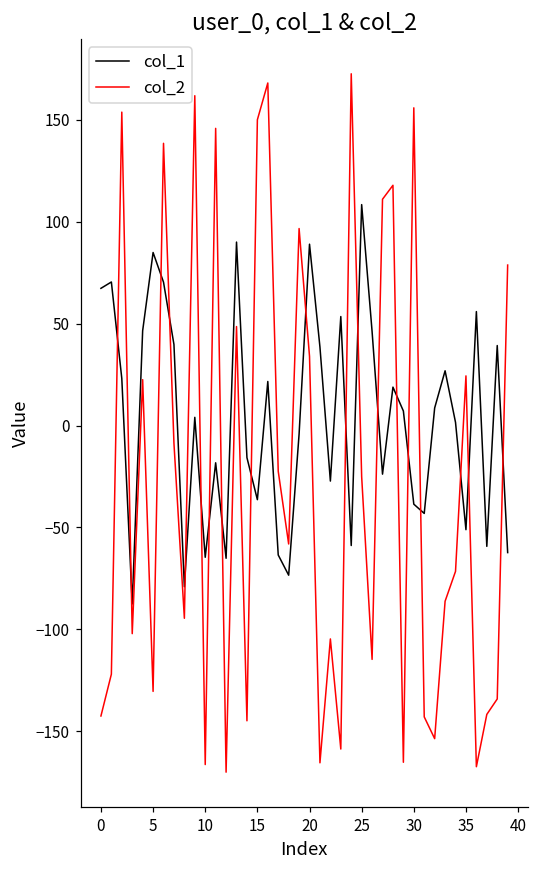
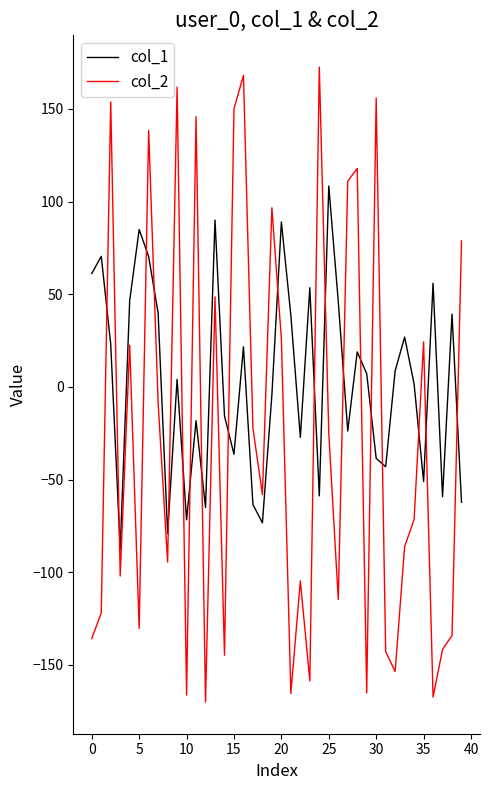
col_1, 0: 67 -> 61
col_2, 0: -142 -> -136
col_1, 10: -65 -> -72
col_2, 20: 34 -> 26
